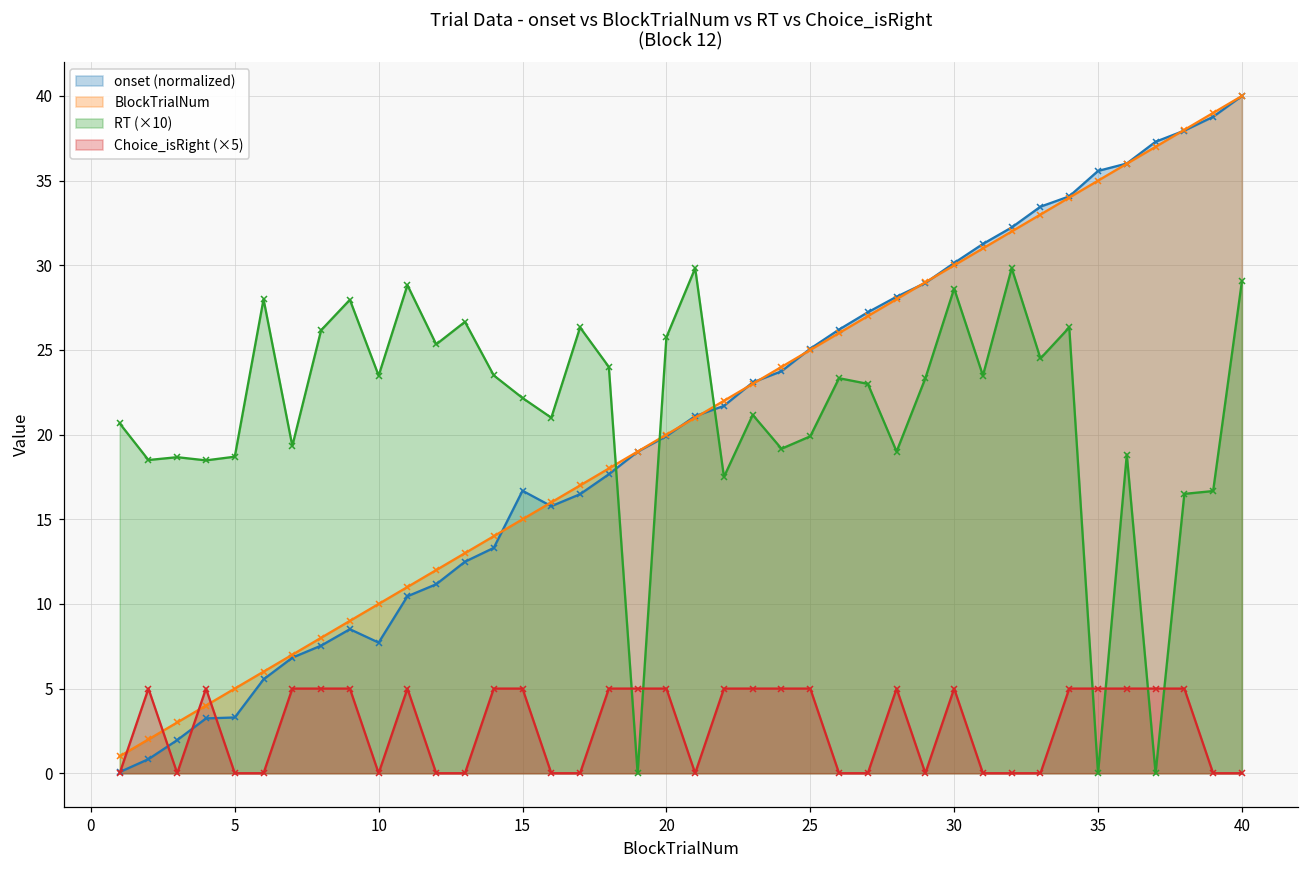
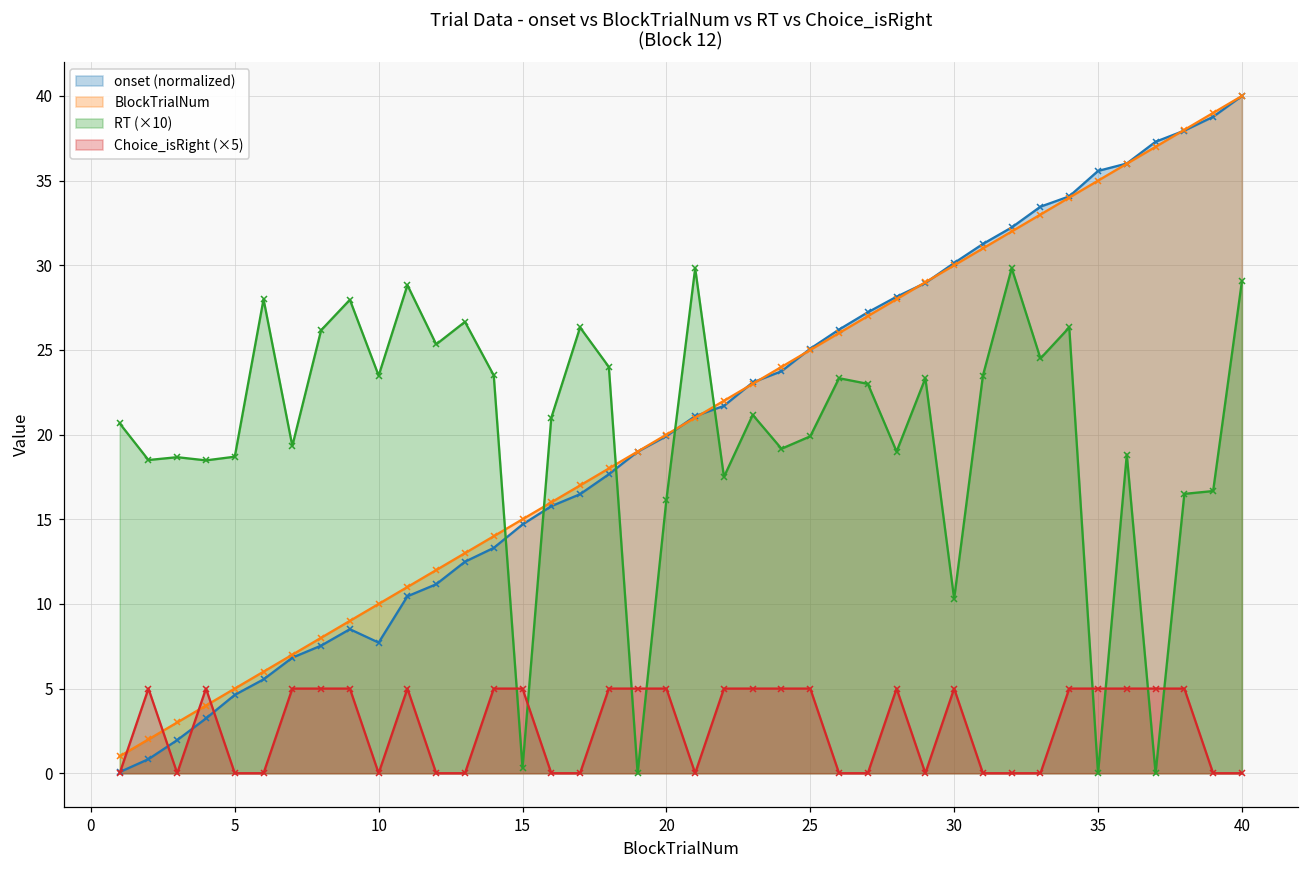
onset (normalized), 5: 3.3 -> 4.6
onset (normalized), 15: 16.7 -> 14.7
RT (×10), 15: 22.2 -> 0.3
RT (×10), 20: 25.7 -> 16.2
RT (×10), 30: 28.6 -> 10.3
